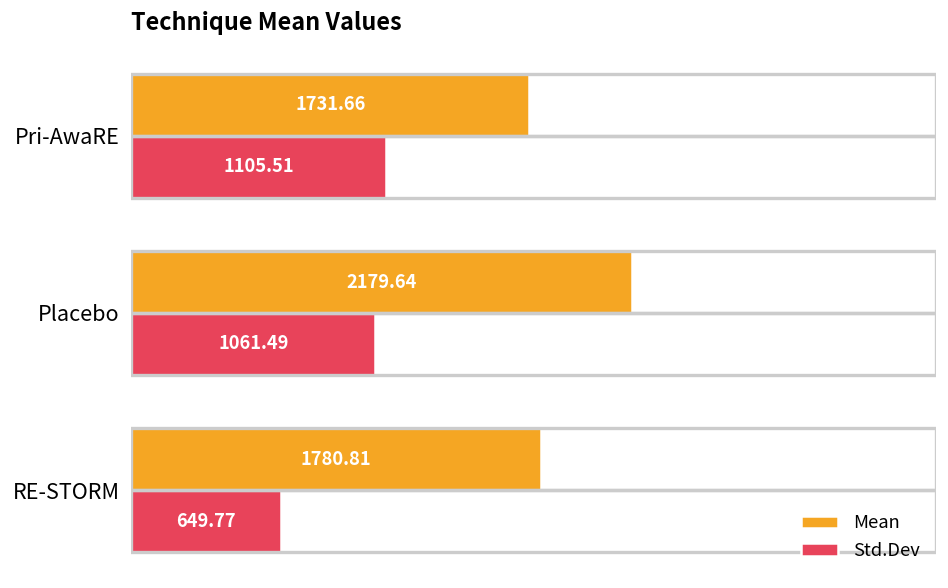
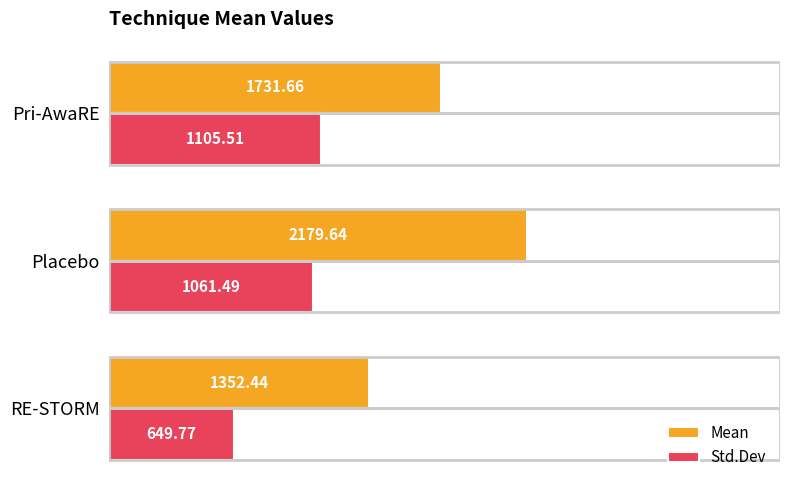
Mean, RE-STORM: 1780.81 -> 1352.44
